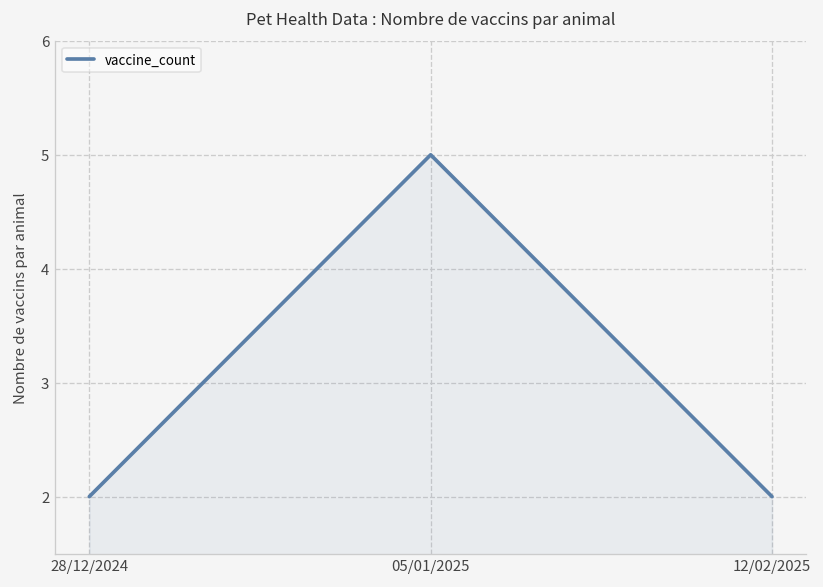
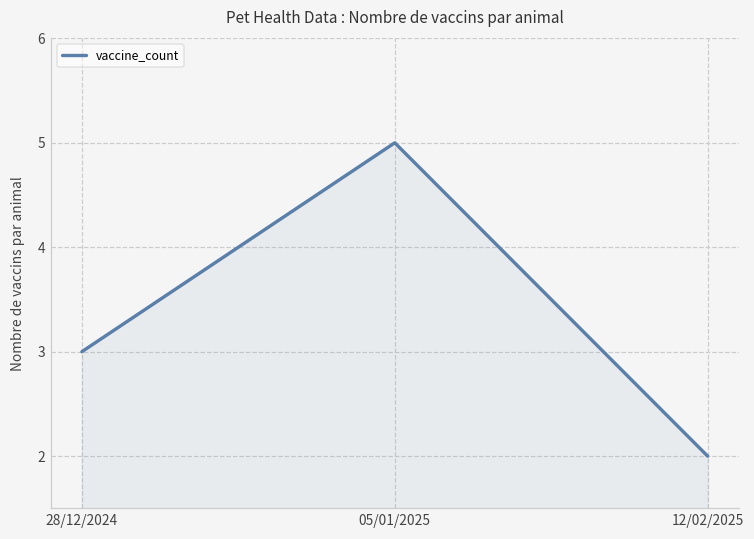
28/12/2024: 2 -> 3
